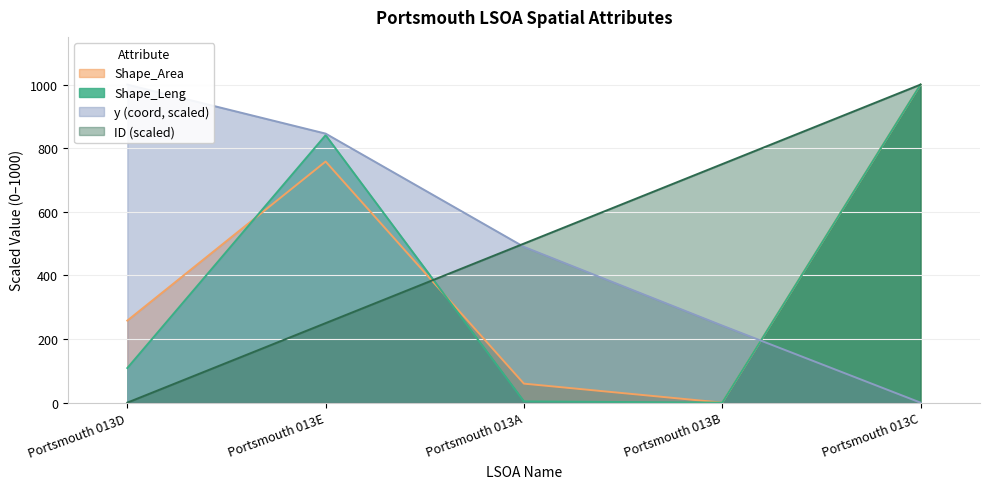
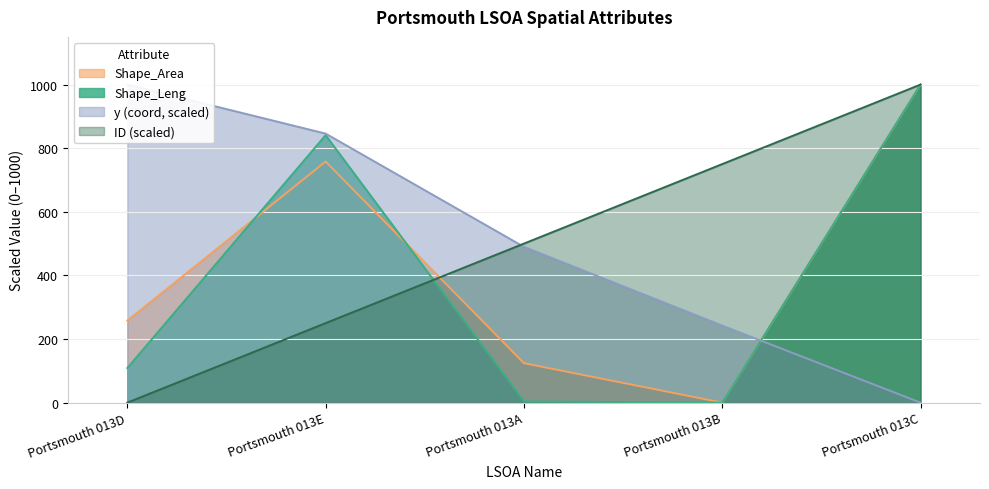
Shape_Area, Portsmouth 013A: 60 -> 120
